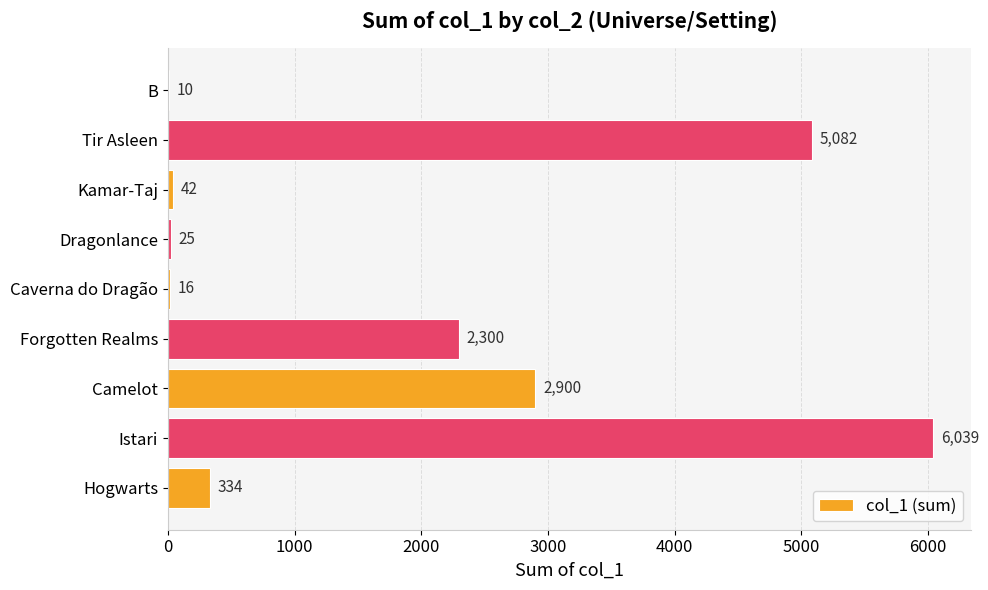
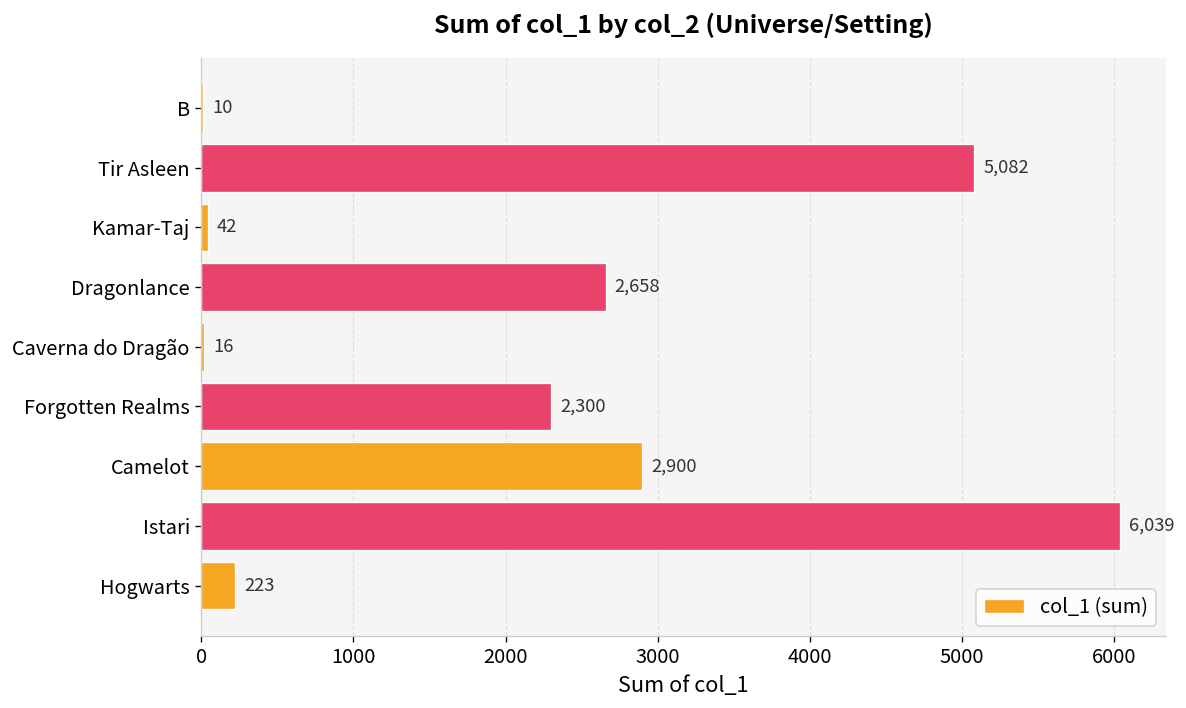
Dragonlance: 25 -> 2,658
Hogwarts: 334 -> 223
